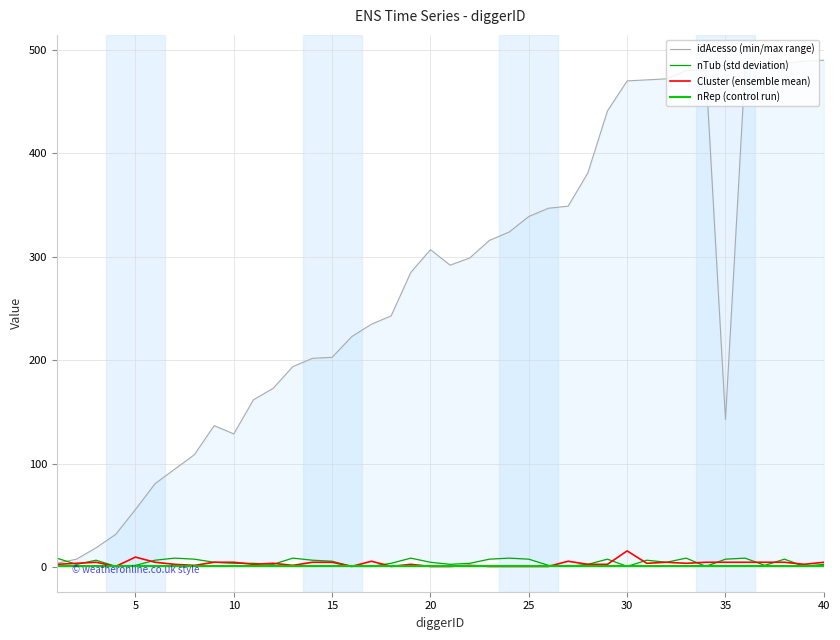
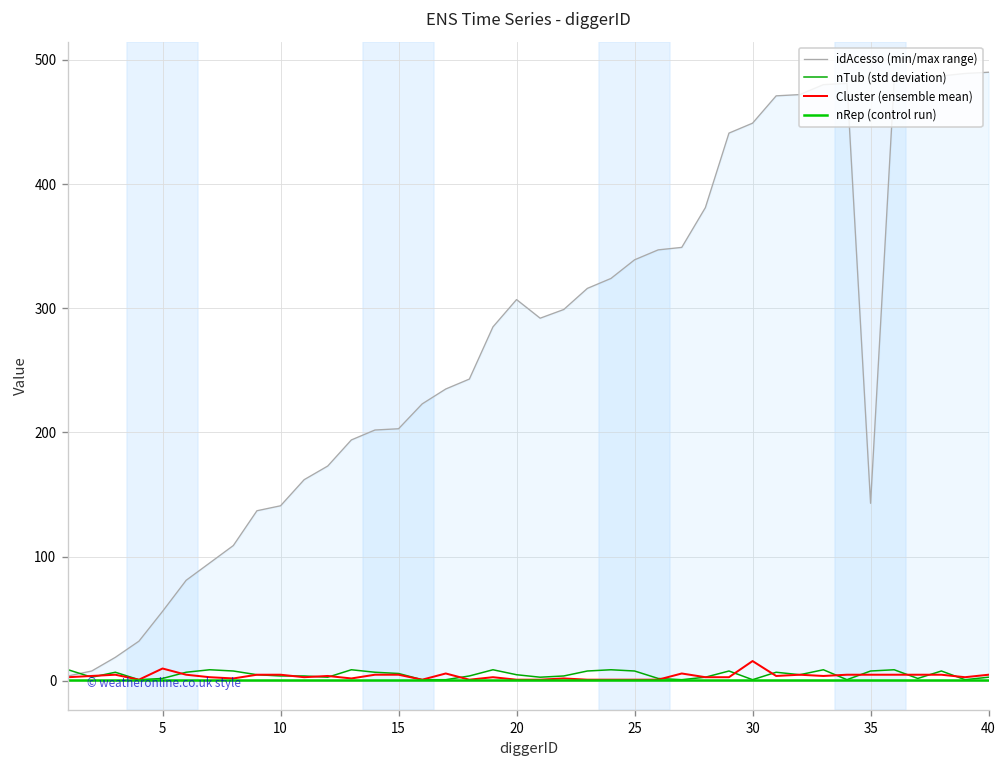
idAcesso (min/max range), 10: 129 -> 141
idAcesso (min/max range), 30: 470 -> 449
